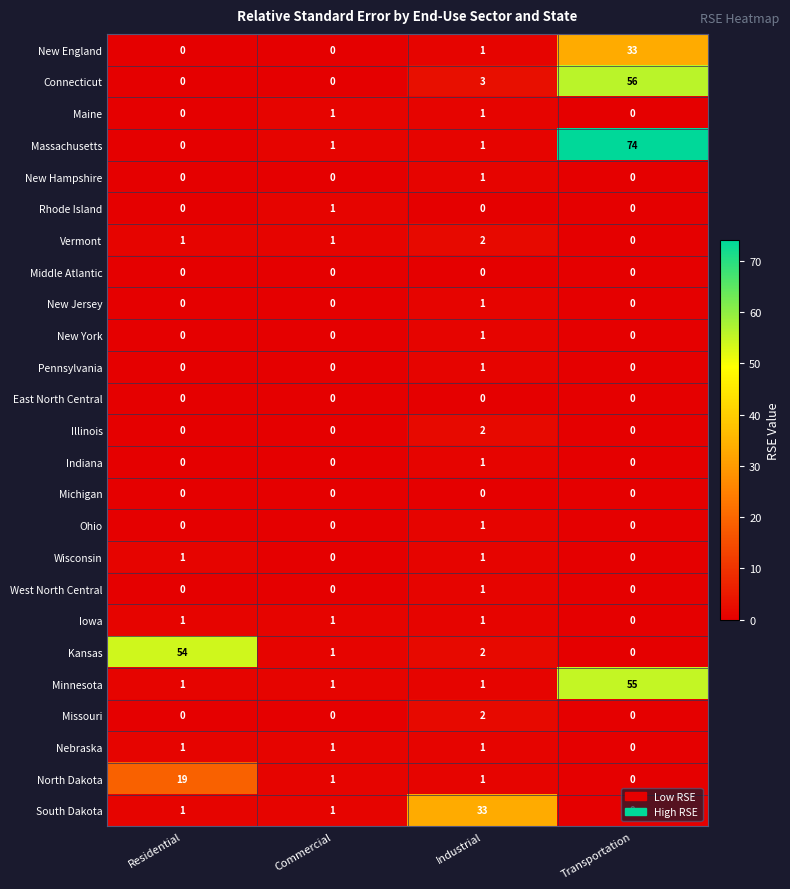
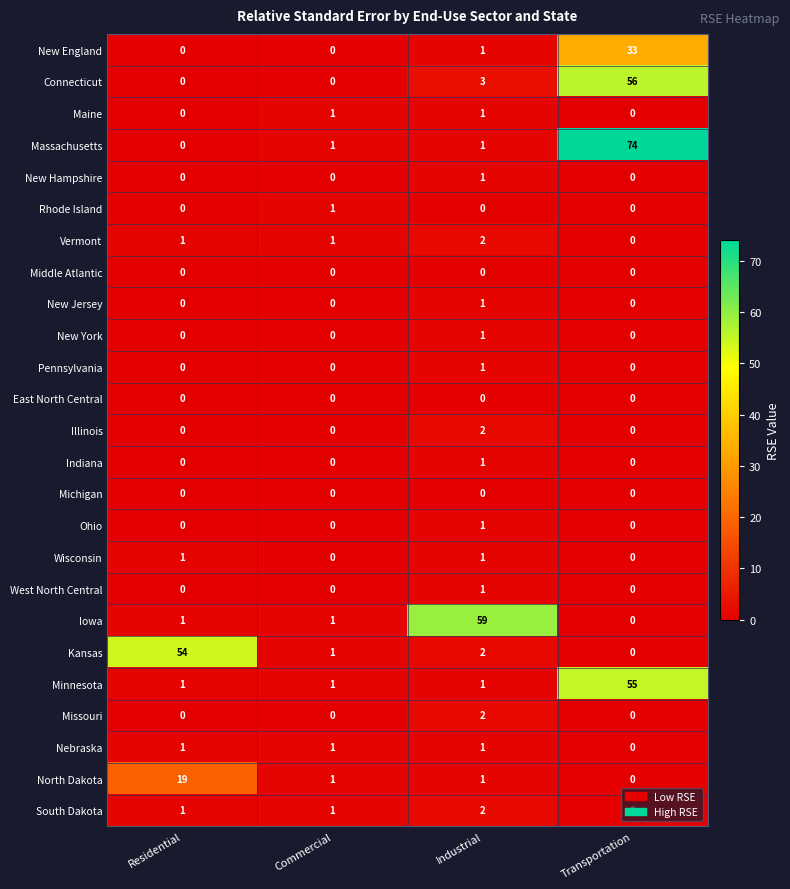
Iowa, Industrial: 1 -> 59
South Dakota, Industrial: 33 -> 2
